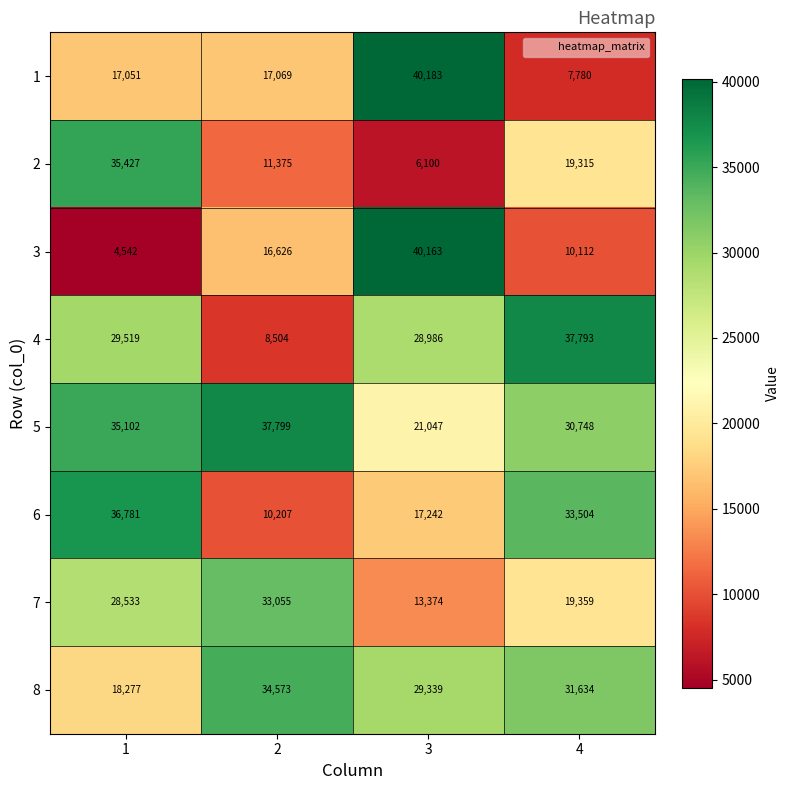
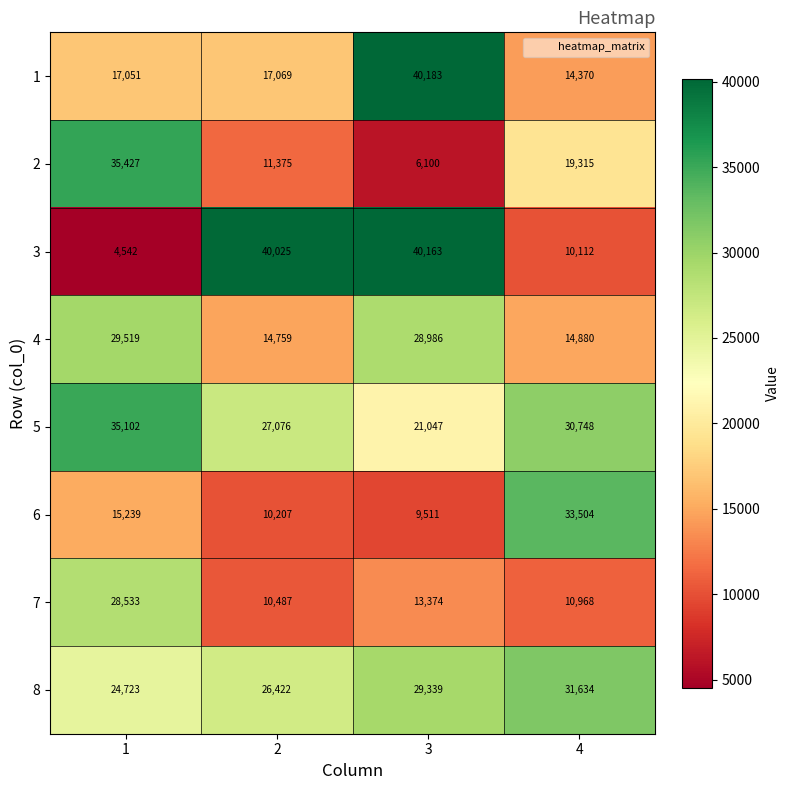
1, 4: 7,780 -> 14,370
3, 2: 16,626 -> 40,025
4, 2: 8,504 -> 14,759
4, 4: 37,793 -> 14,880
5, 2: 37,799 -> 27,076
6, 1: 36,781 -> 15,239
6, 3: 17,242 -> 9,511
7, 2: 33,055 -> 10,487
7, 4: 19,359 -> 10,968
8, 1: 18,277 -> 24,723
8, 2: 34,573 -> 26,422
